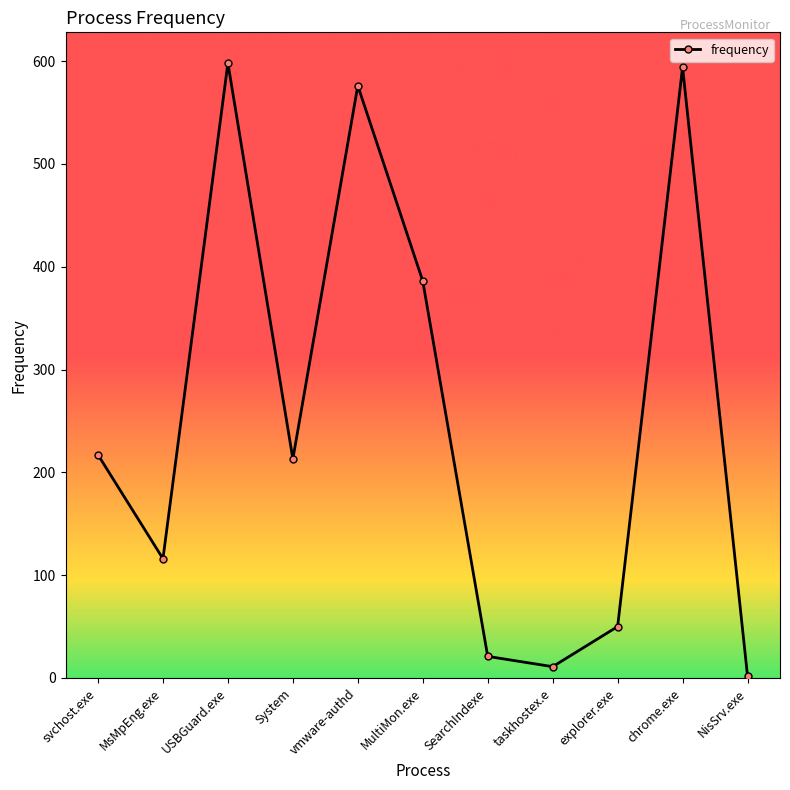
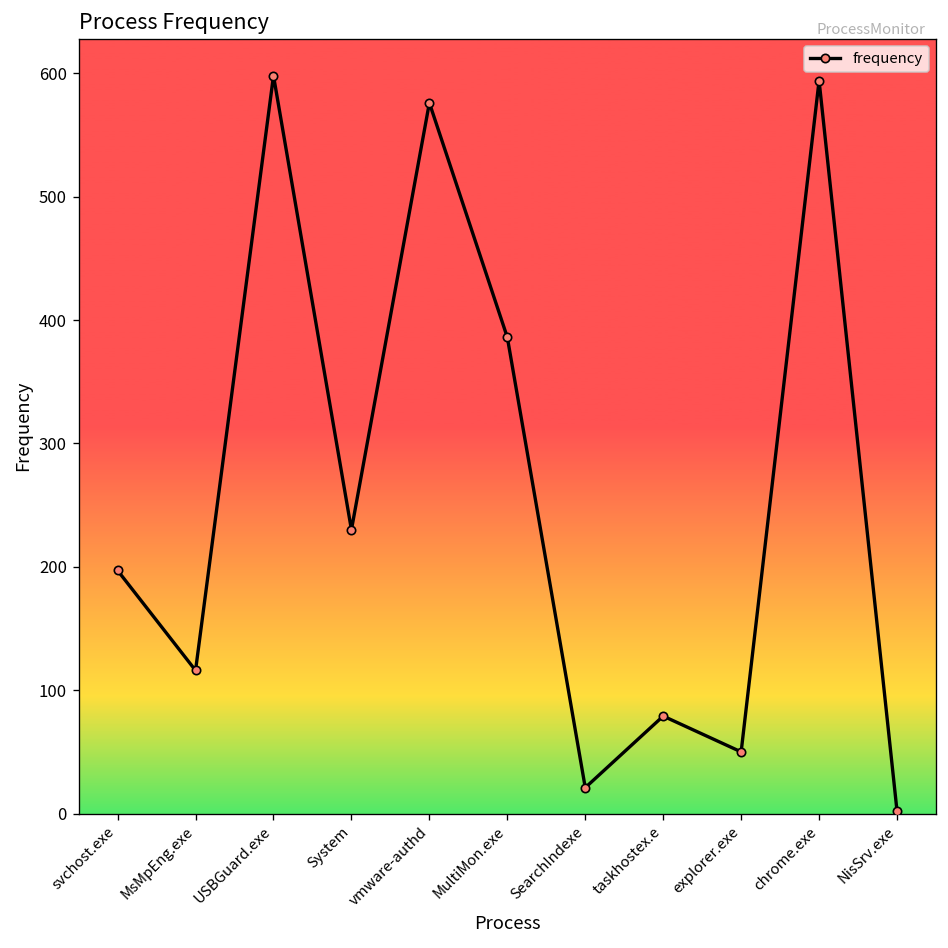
svchost.exe: 217 -> 197
System: 213 -> 230
taskhostex.e: 11 -> 79
